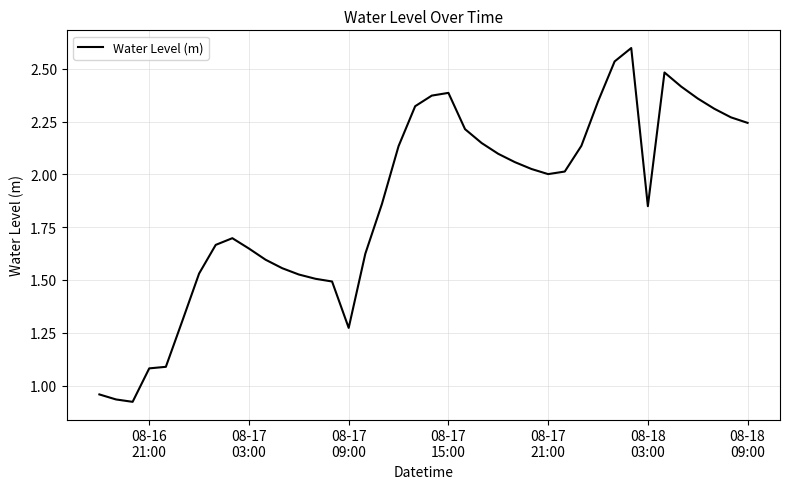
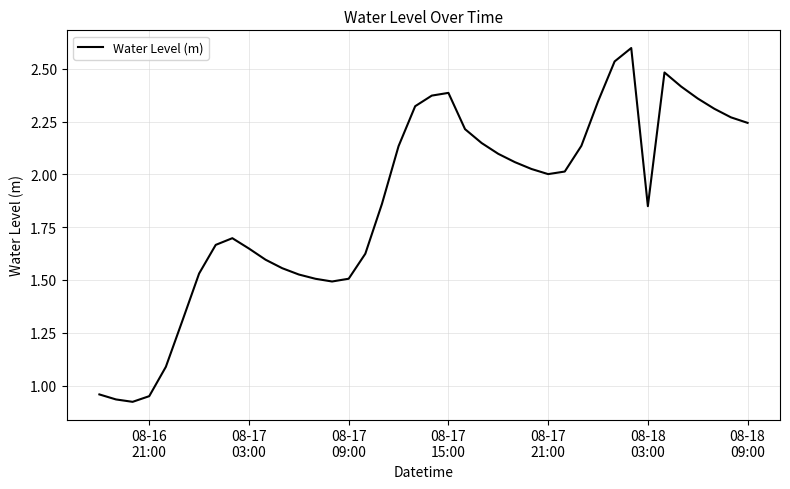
08-16 21:00: 1.08 -> 0.95
08-17 09:00: 1.27 -> 1.51
